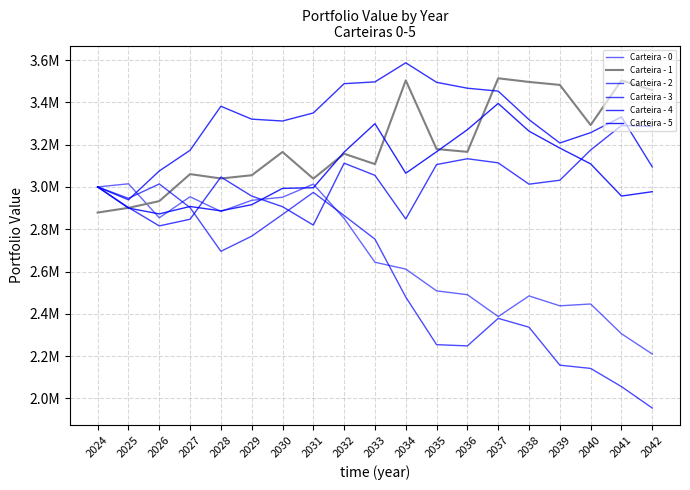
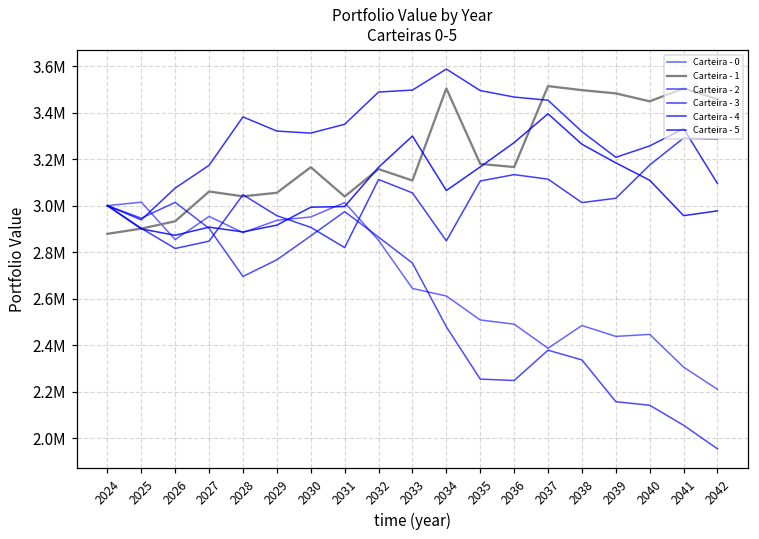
Carteira - 1, 2040: 3290000 -> 3450000
